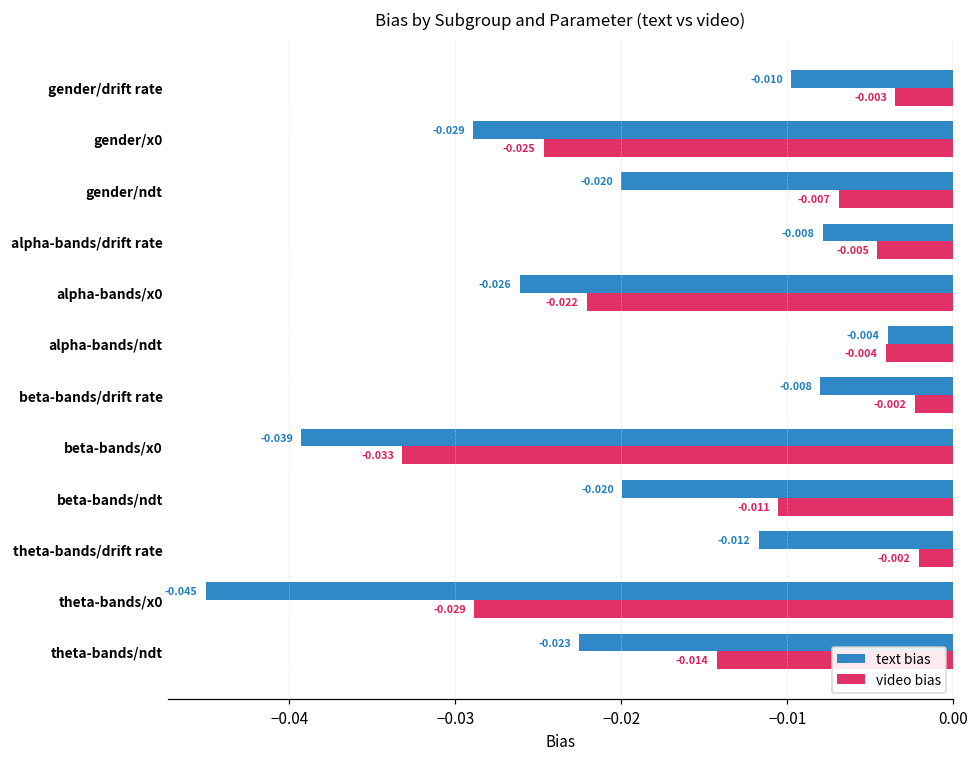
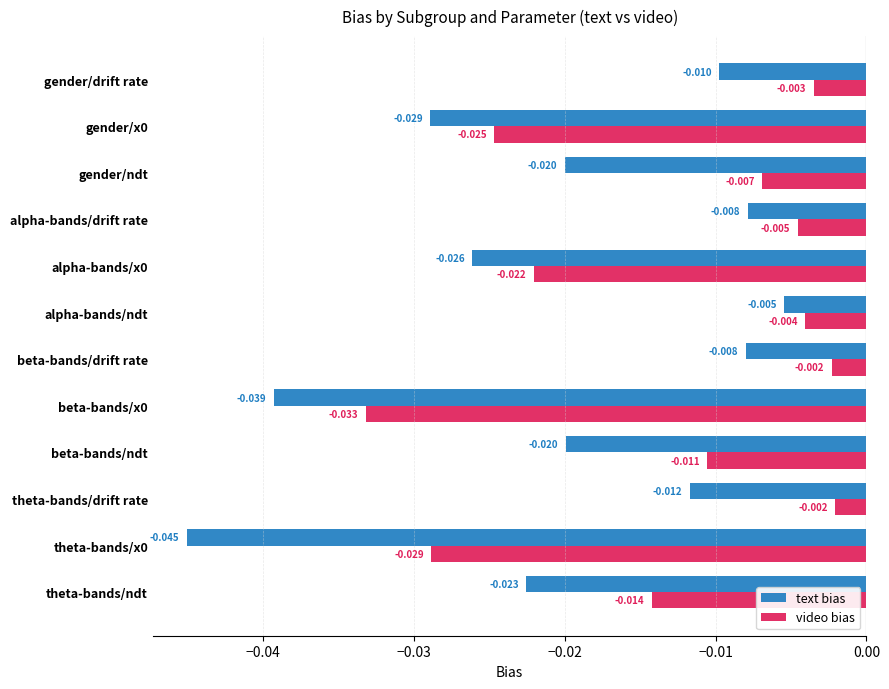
text bias, alpha-bands/ndt: -0.004 -> -0.005
